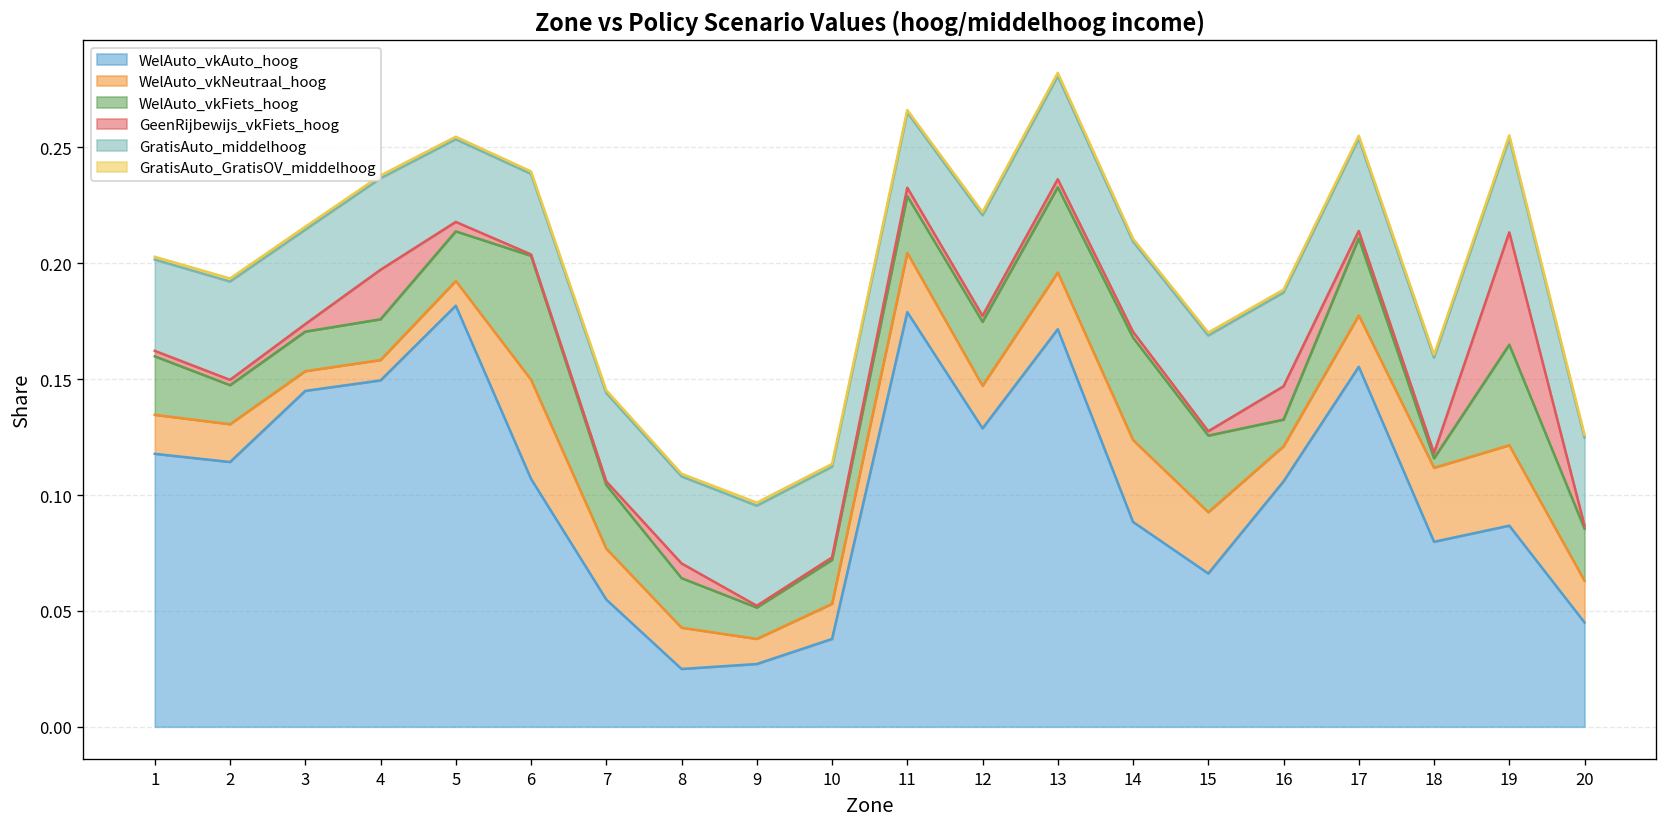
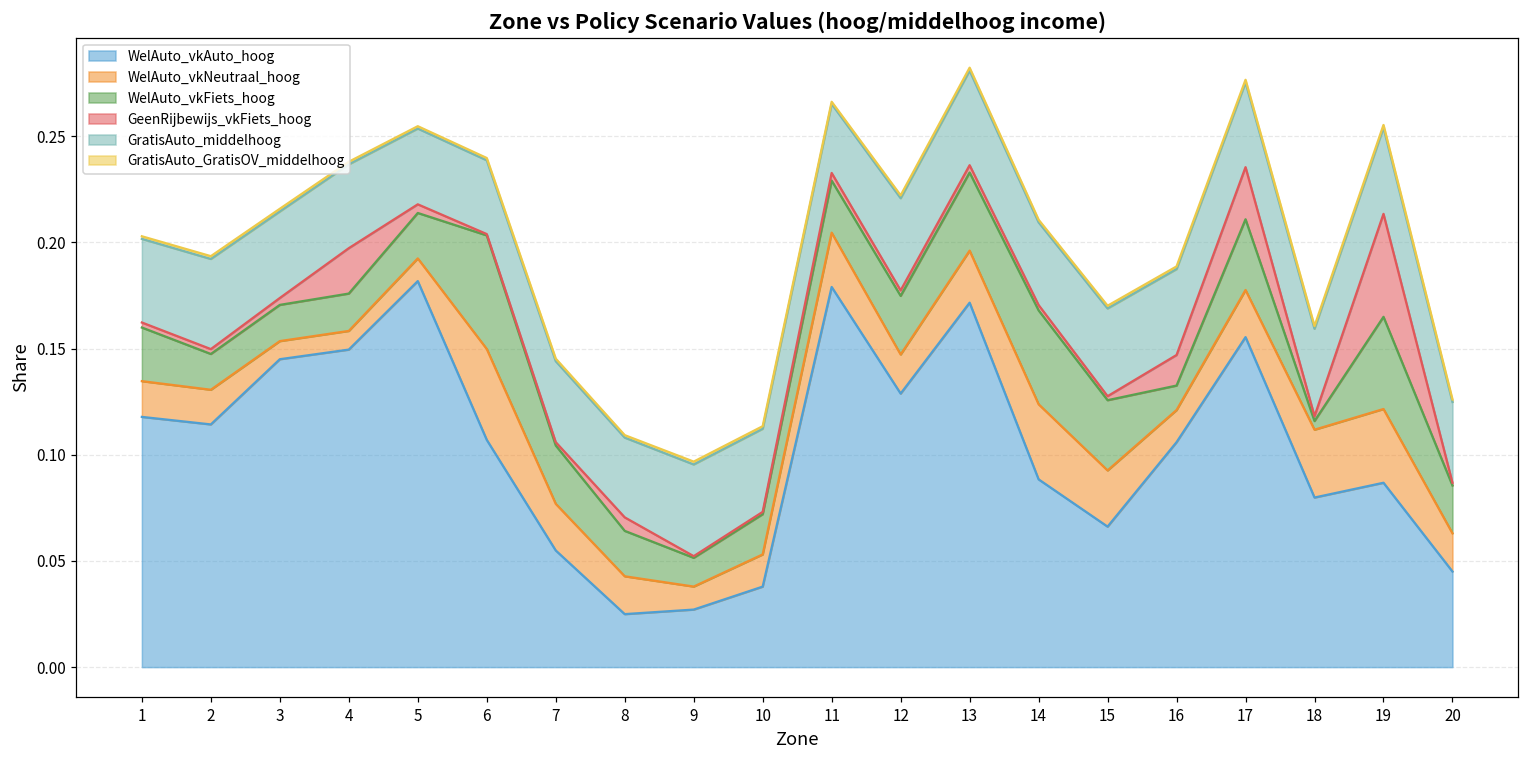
GeenRijbewijs_vkFiets_hoog, 17: 0.003 -> 0.025
